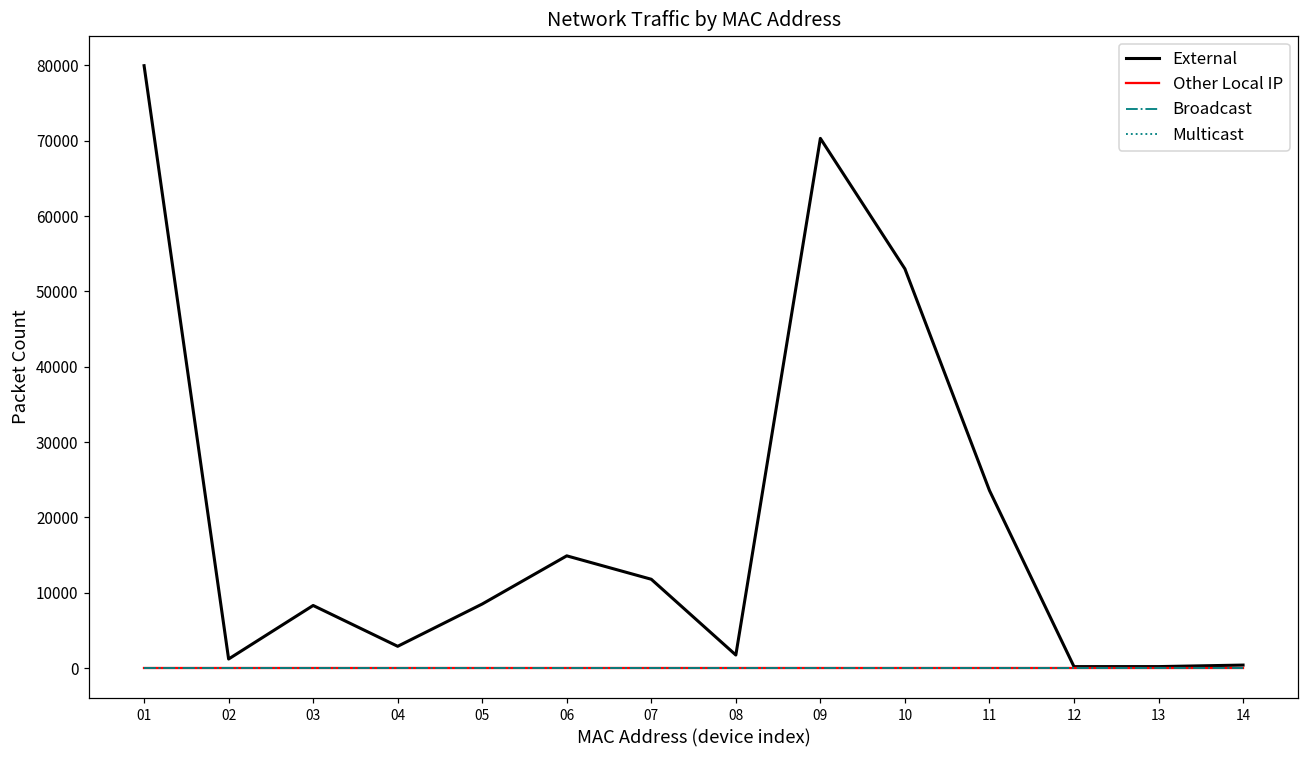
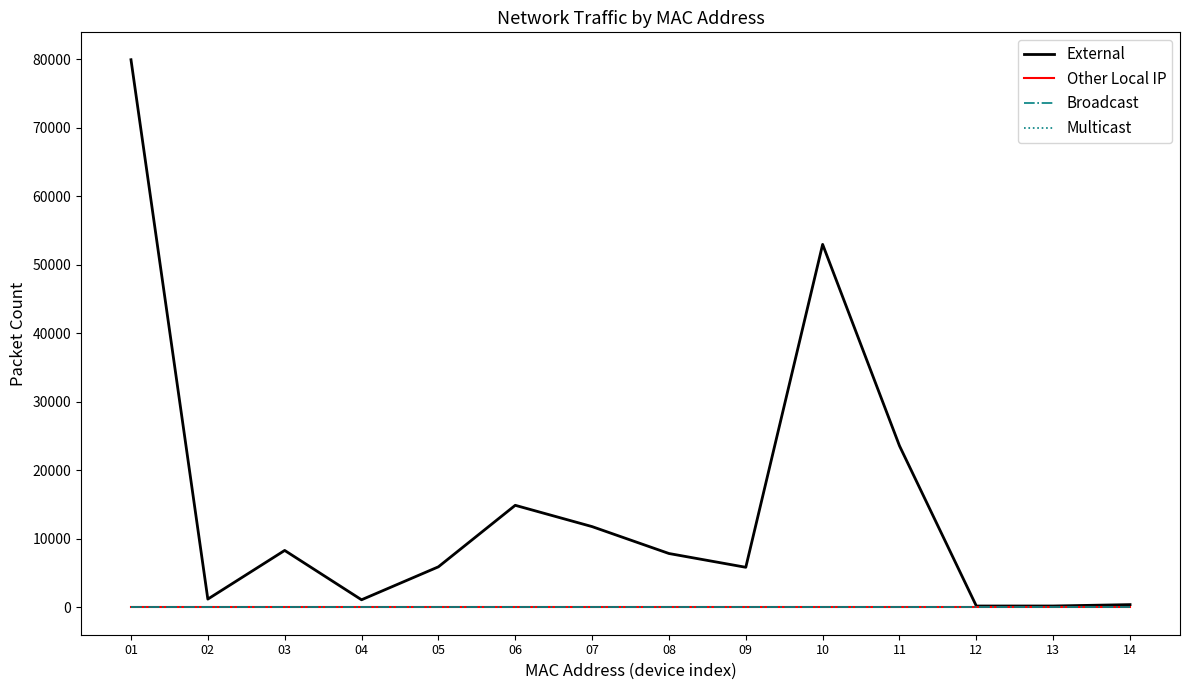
External, 04: 3000 -> 1000
External, 05: 9000 -> 6000
External, 08: 2000 -> 8000
External, 09: 70000 -> 6000
